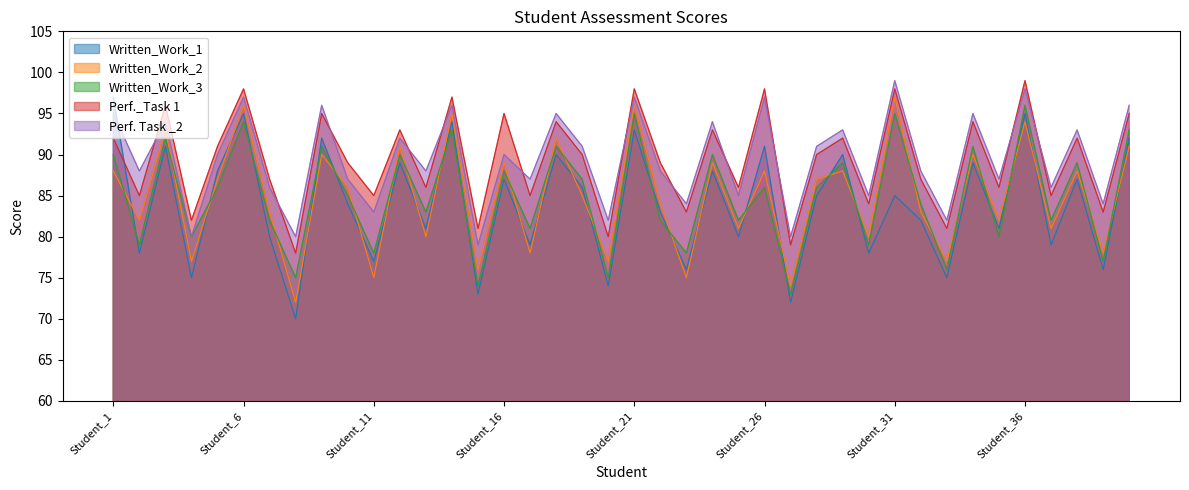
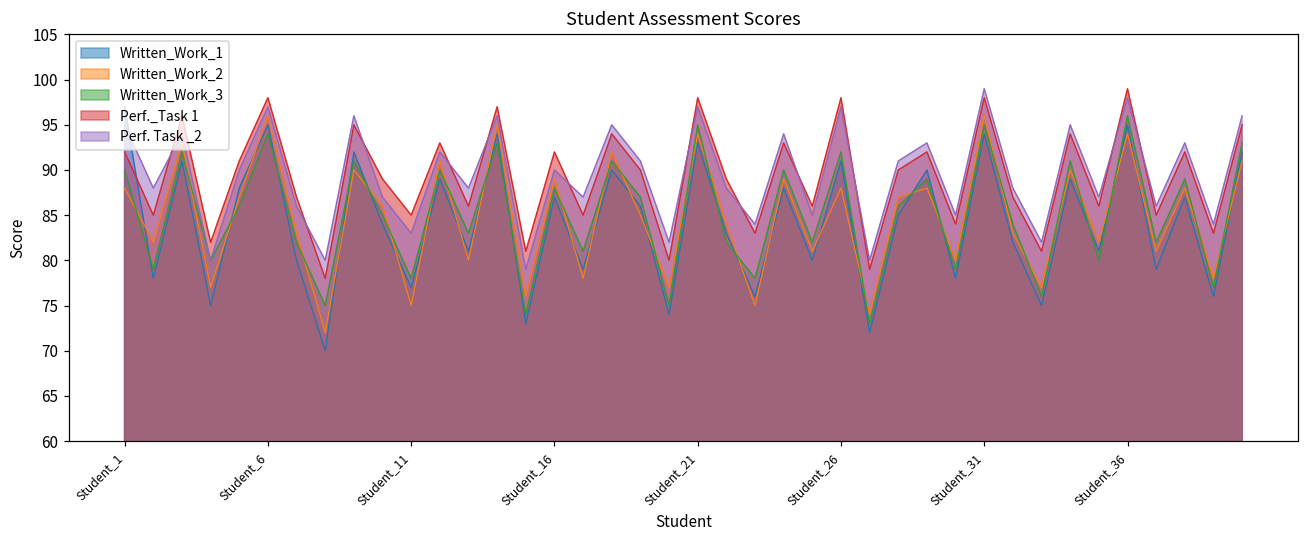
Perf._Task 1, Student_16: 95 -> 92
Written_Work_2, Student_21: 96 -> 94
Written_Work_3, Student_26: 86 -> 92
Written_Work_1, Student_31: 85 -> 94
Written_Work_2, Student_31: 97 -> 96
